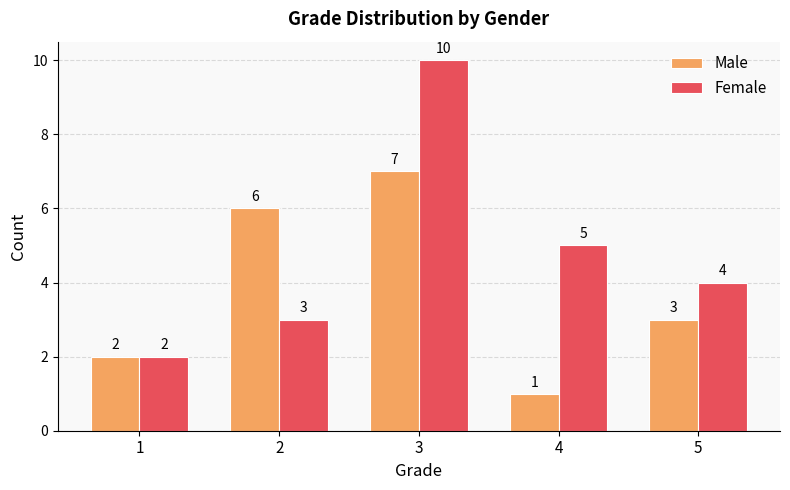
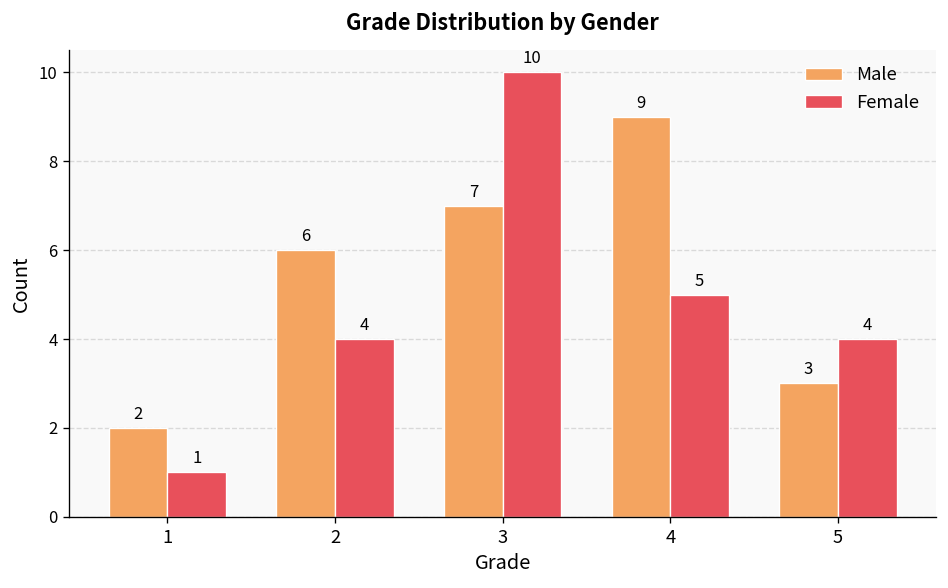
Female, 1: 2 -> 1
Female, 2: 3 -> 4
Male, 4: 1 -> 9
